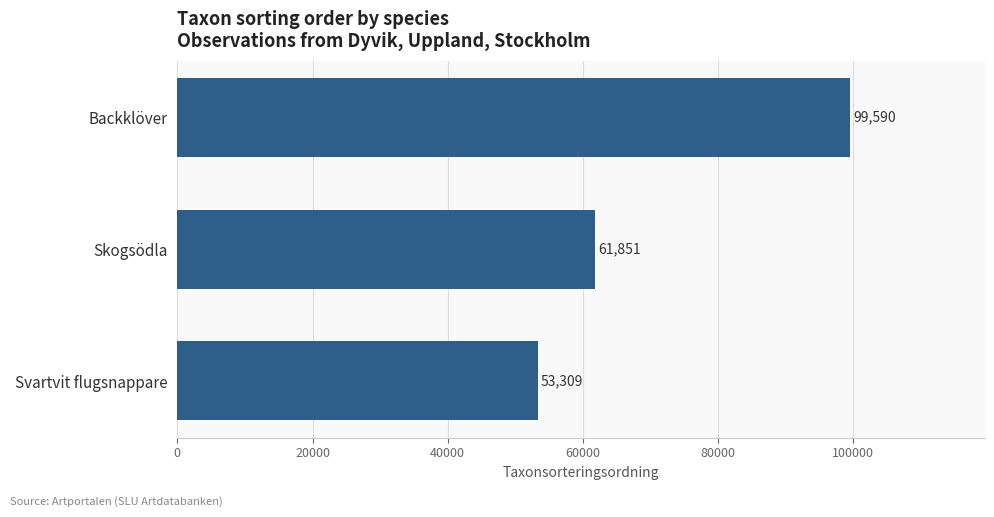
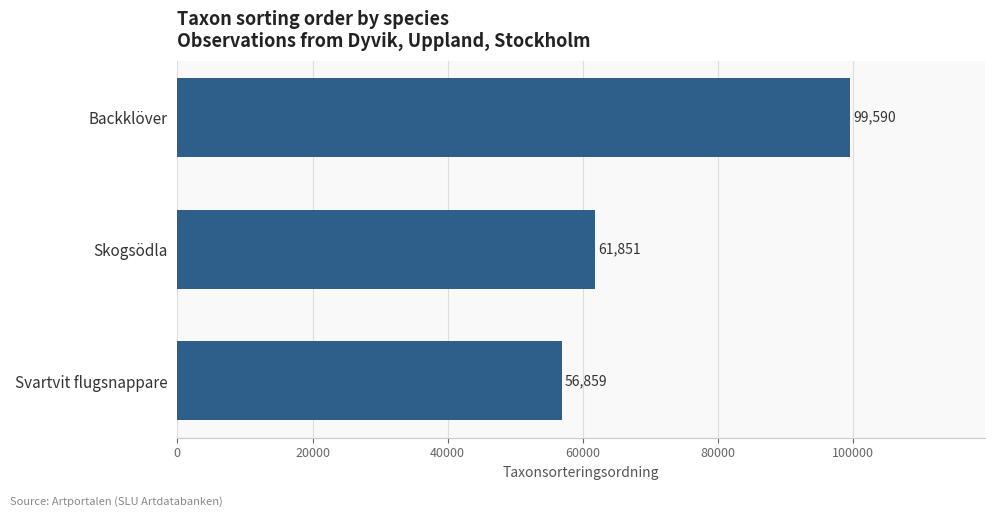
Svartvit flugsnappare: 53,309 -> 56,859
